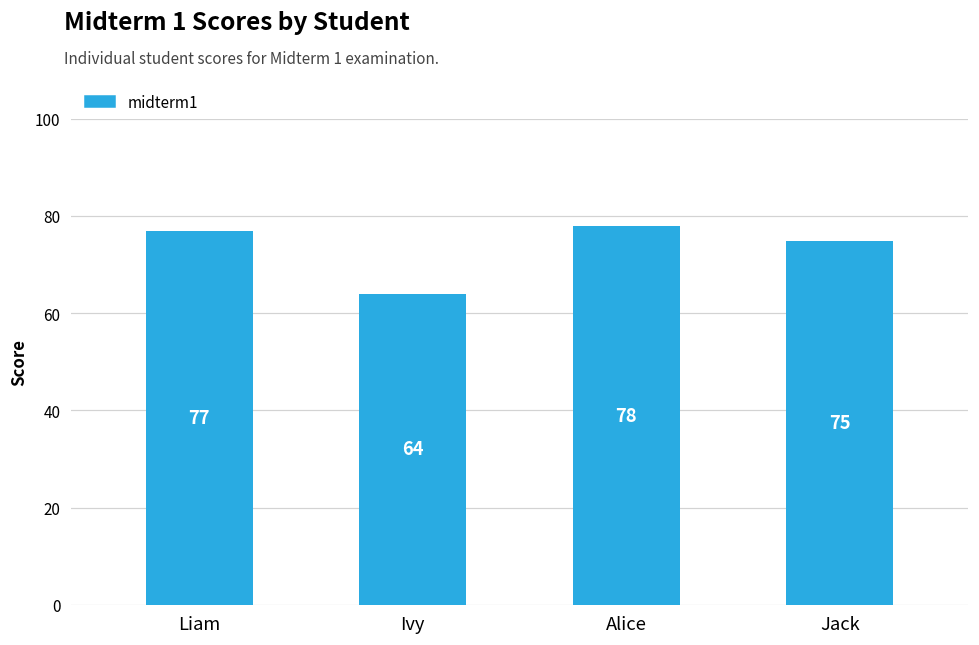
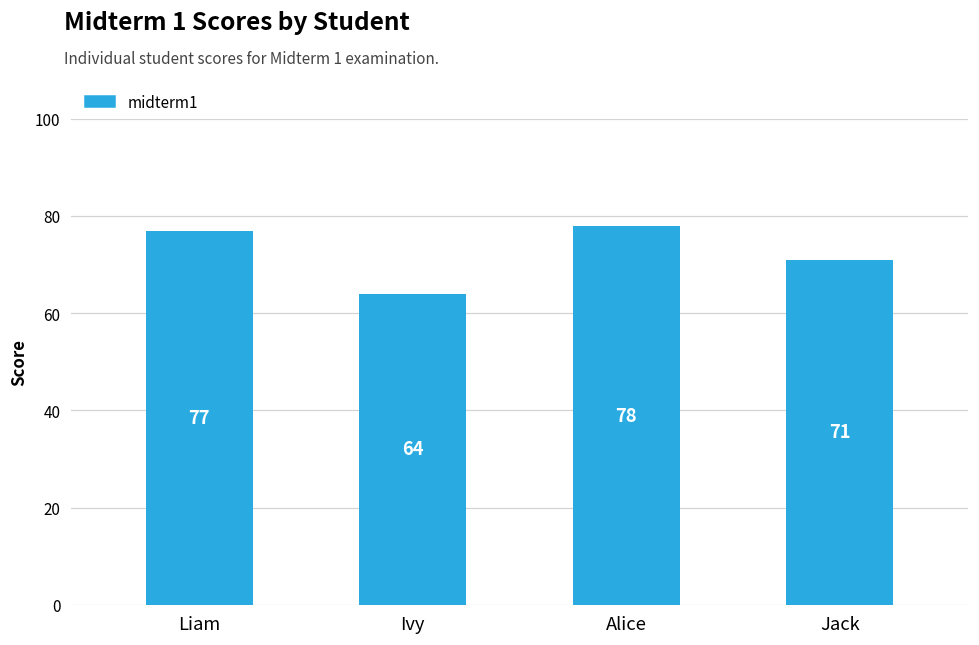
Jack: 75 -> 71
